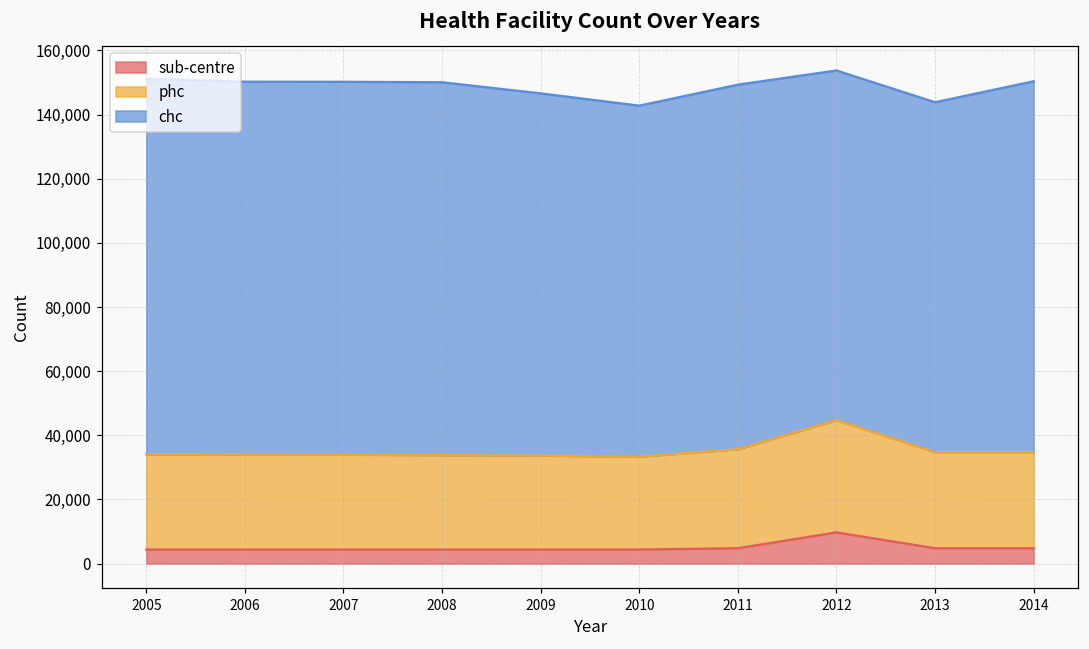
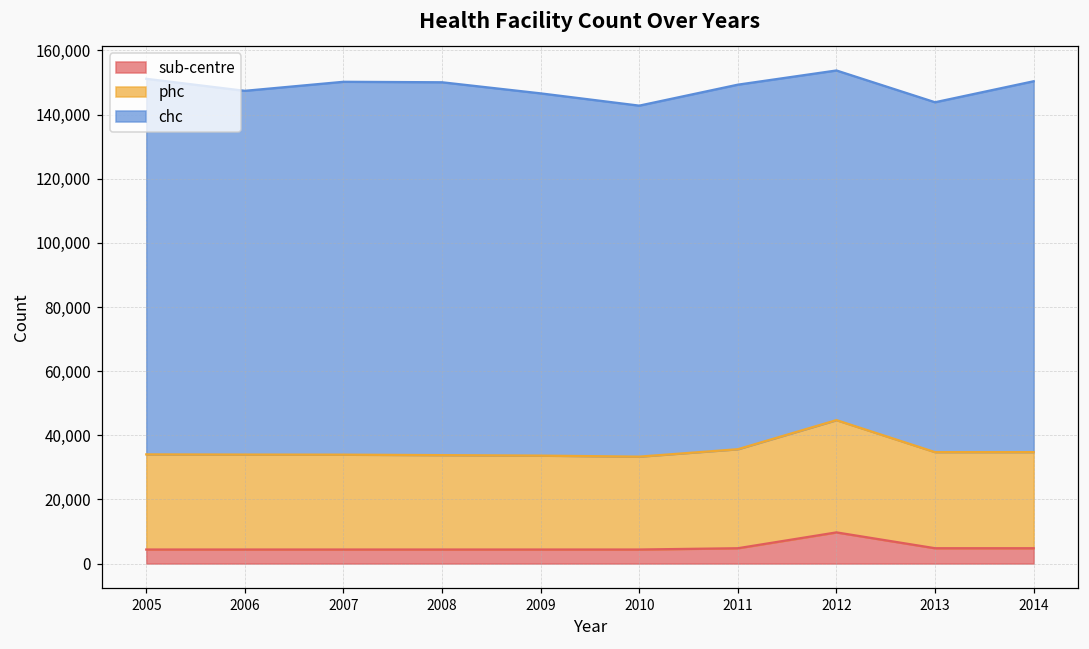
chc, 2006: 116,000 -> 113,000
